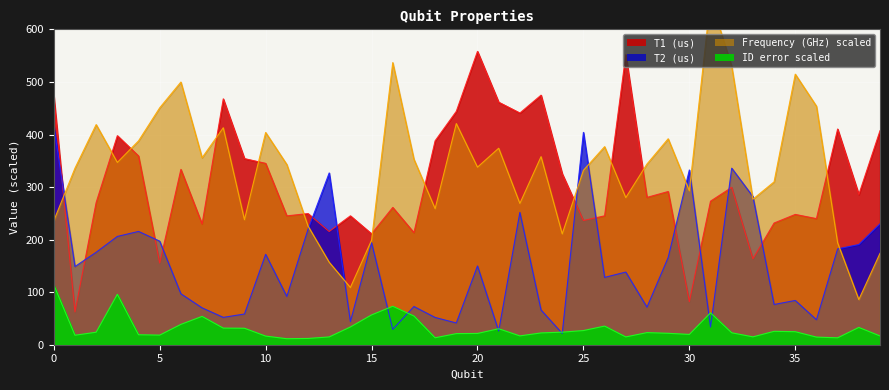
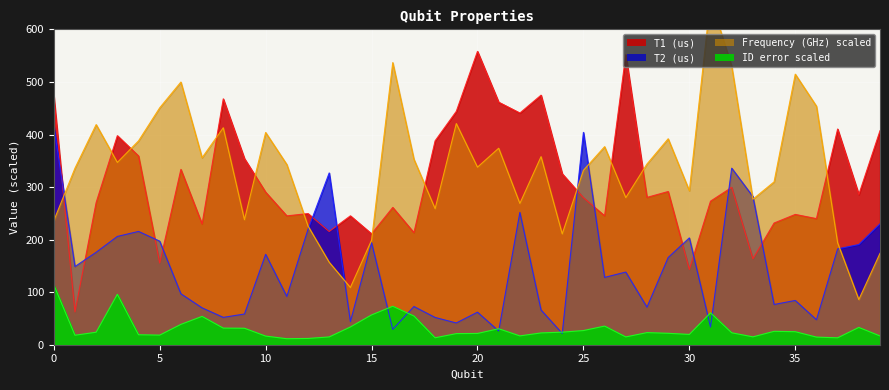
T1 (us), 10: 350 -> 290
T2 (us), 20: 150 -> 60
T1 (us), 25: 240 -> 280
T1 (us), 30: 80 -> 140
T2 (us), 30: 330 -> 200
